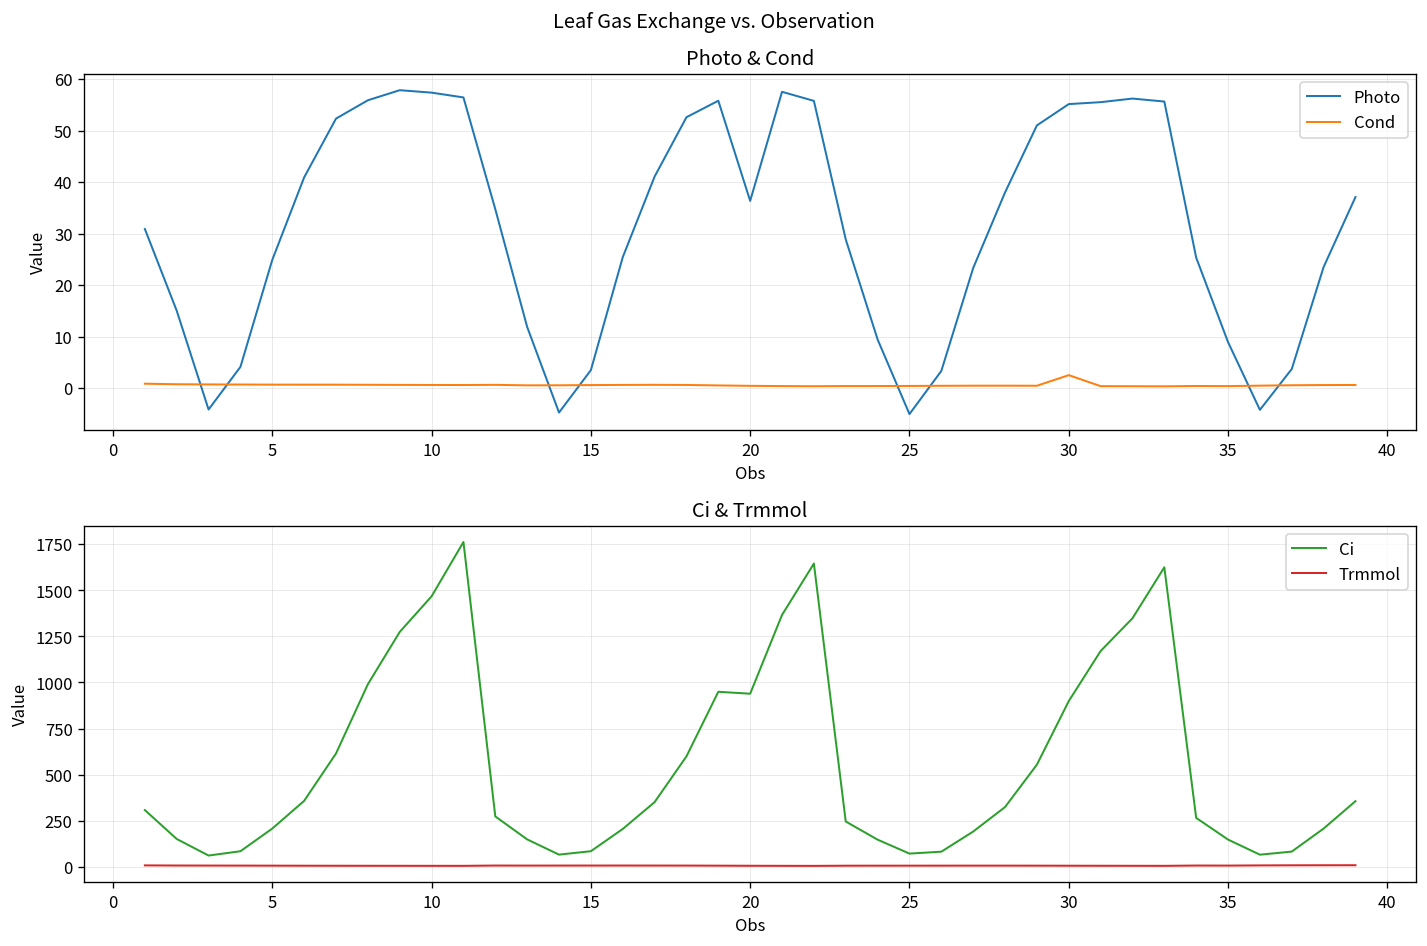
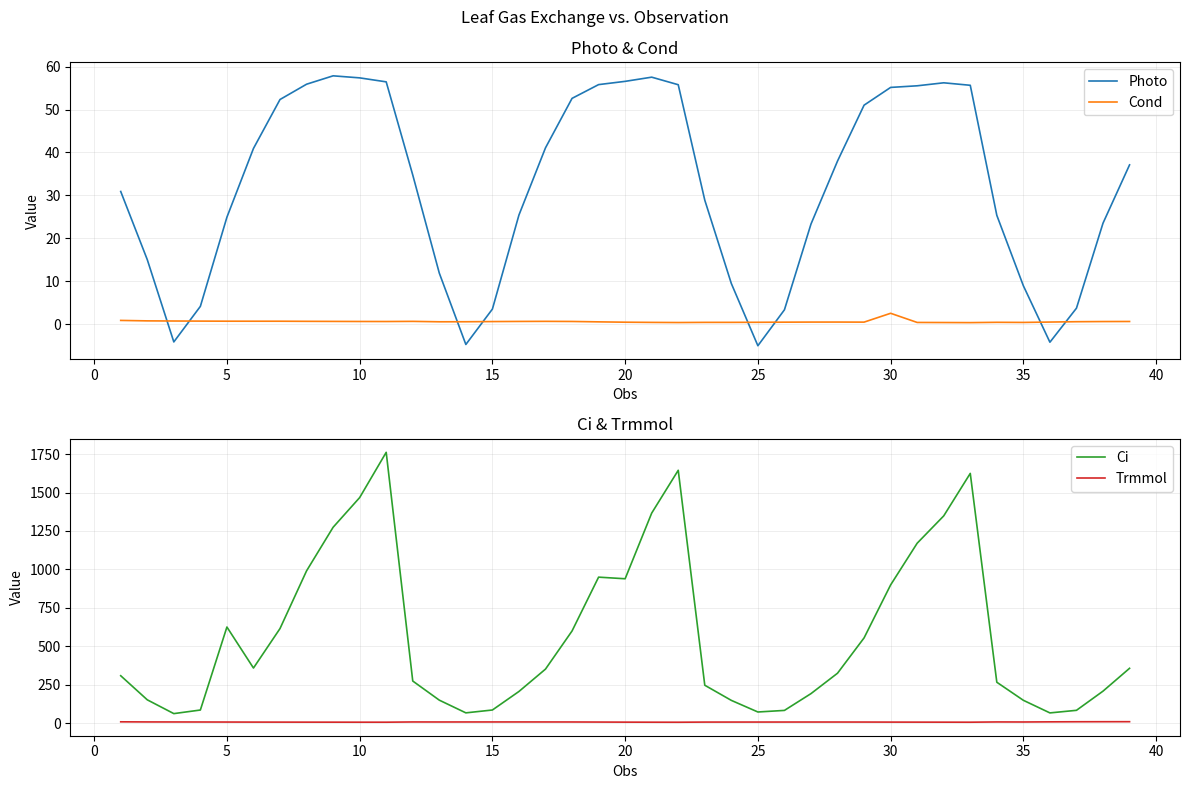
Photo & Cond, Photo, 20: 36 -> 57
Ci & Trmmol, Ci, 5: 210 -> 620
